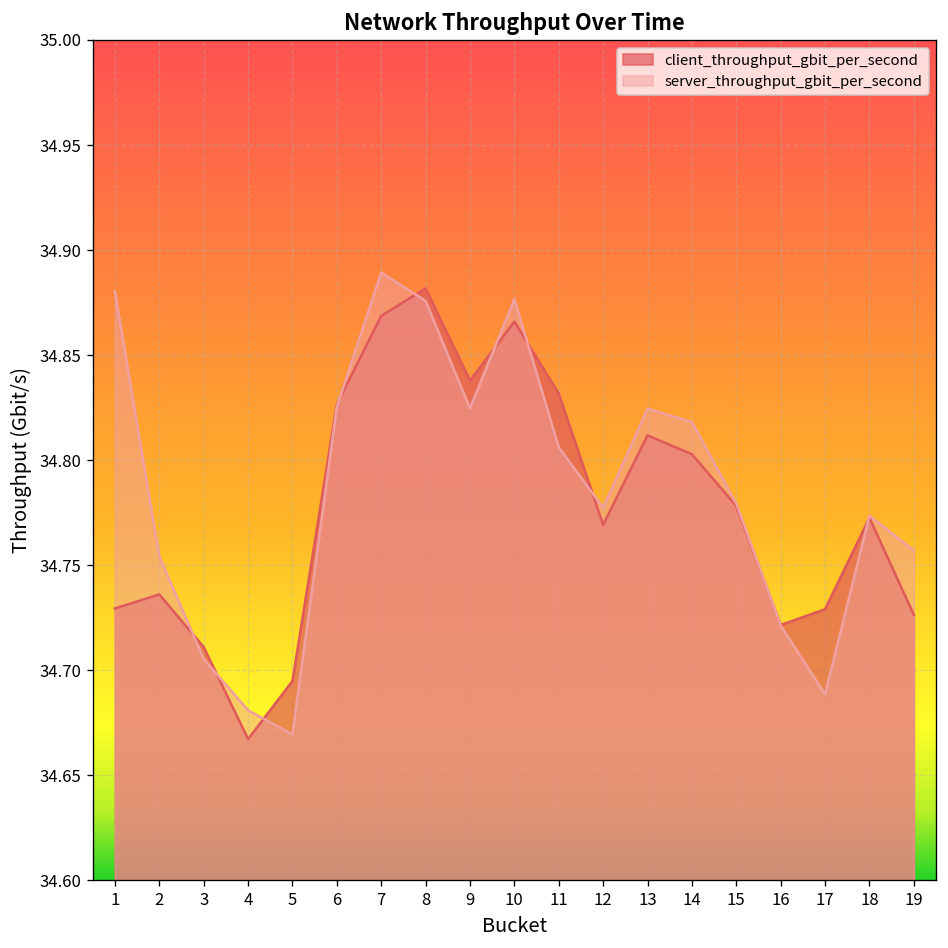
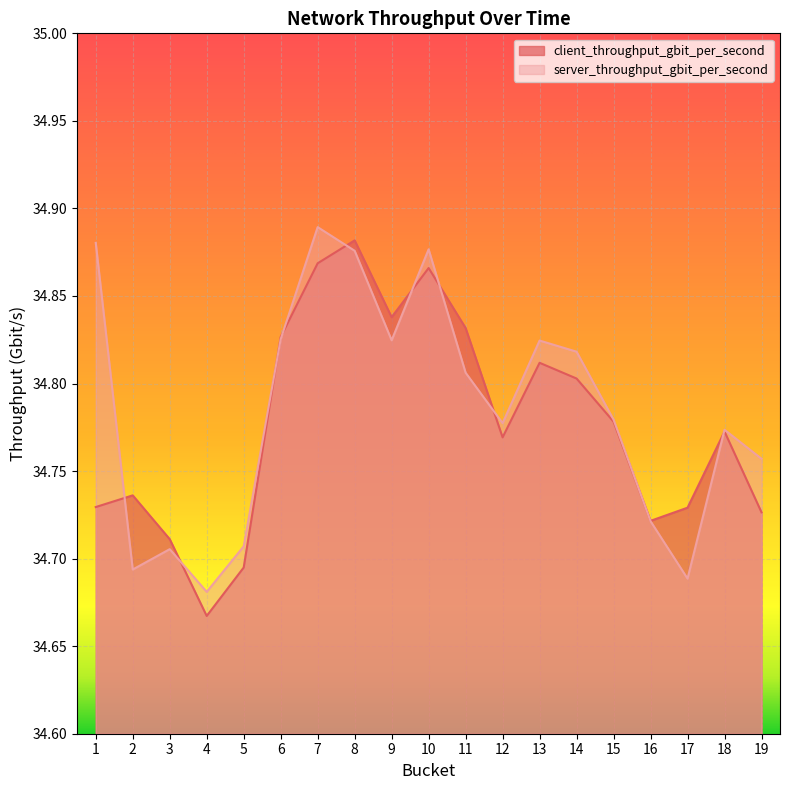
server_throughput_gbit_per_second, 2: 34.754 -> 34.694
server_throughput_gbit_per_second, 5: 34.669 -> 34.707
